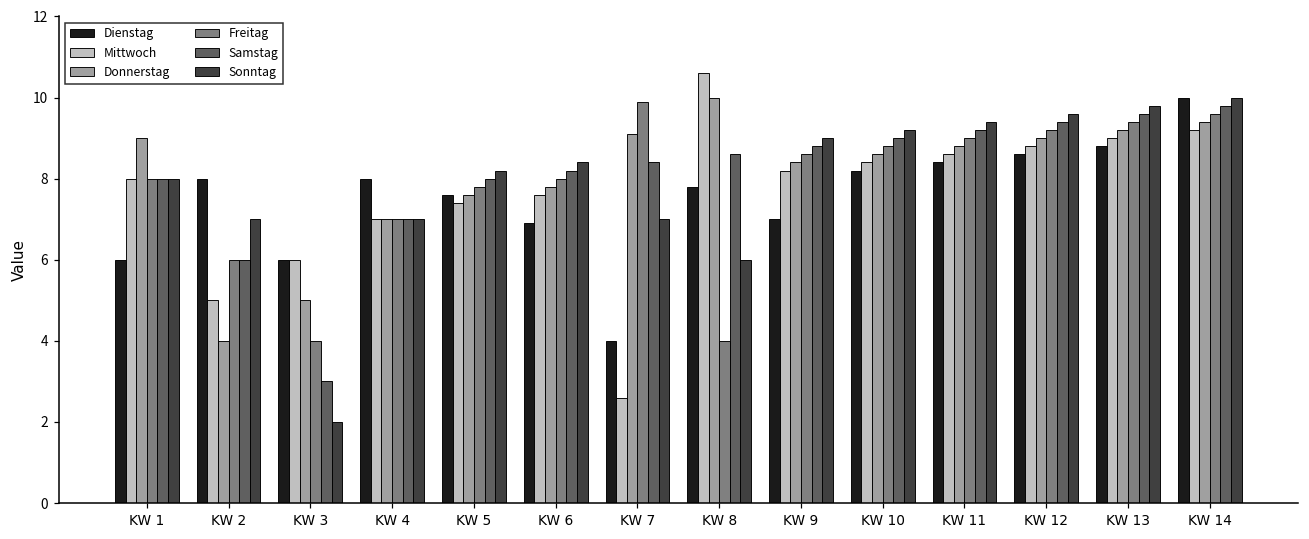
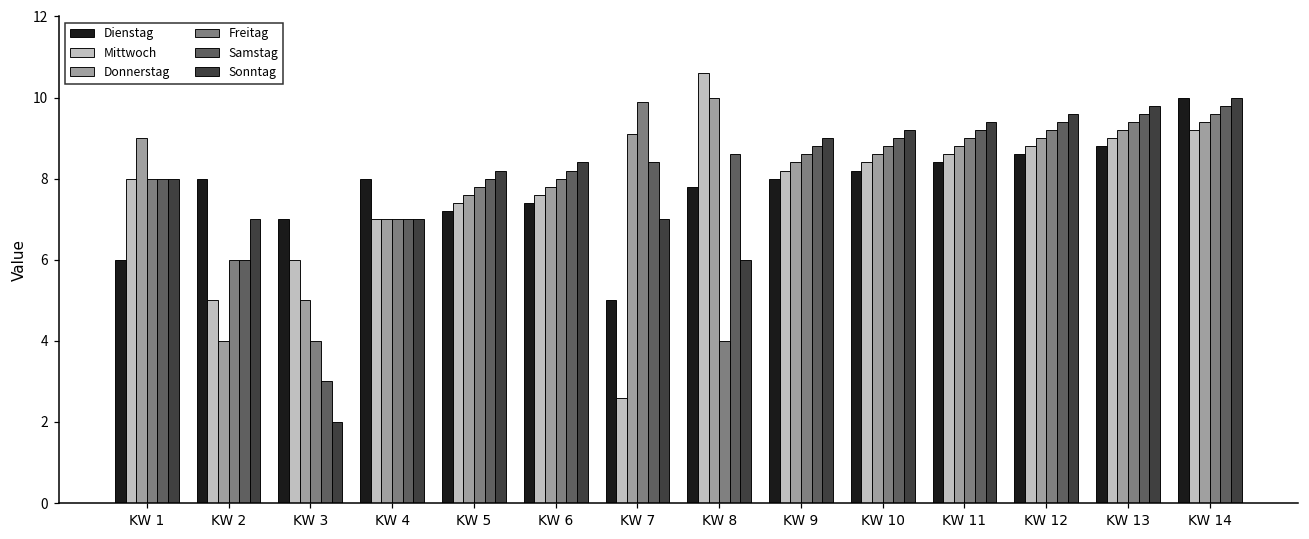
Dienstag, KW 3: 6 -> 7
Dienstag, KW 5: 7.6 -> 7.2
Dienstag, KW 6: 6.9 -> 7.4
Dienstag, KW 7: 4 -> 5
Dienstag, KW 9: 7 -> 8
